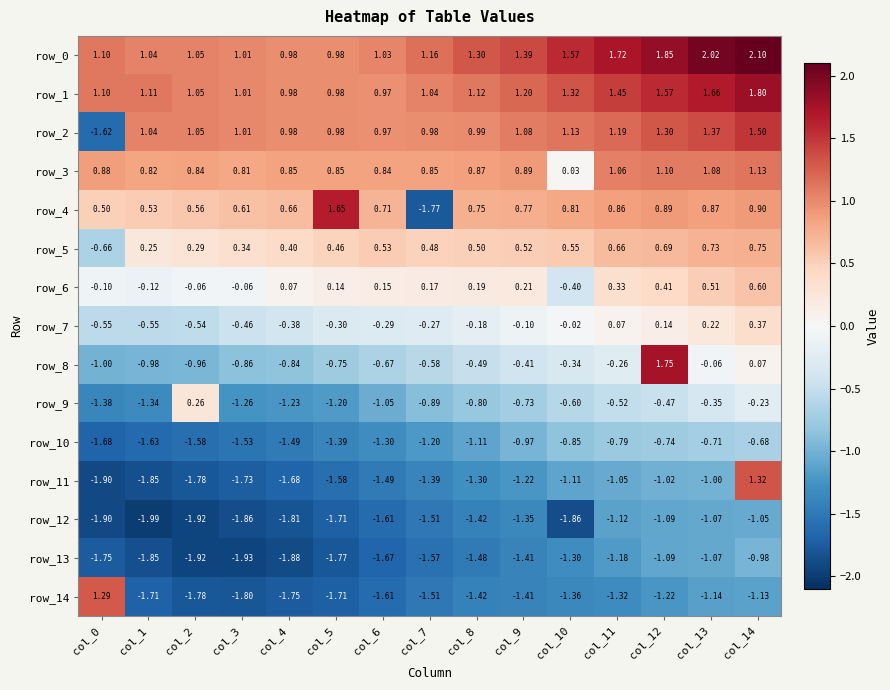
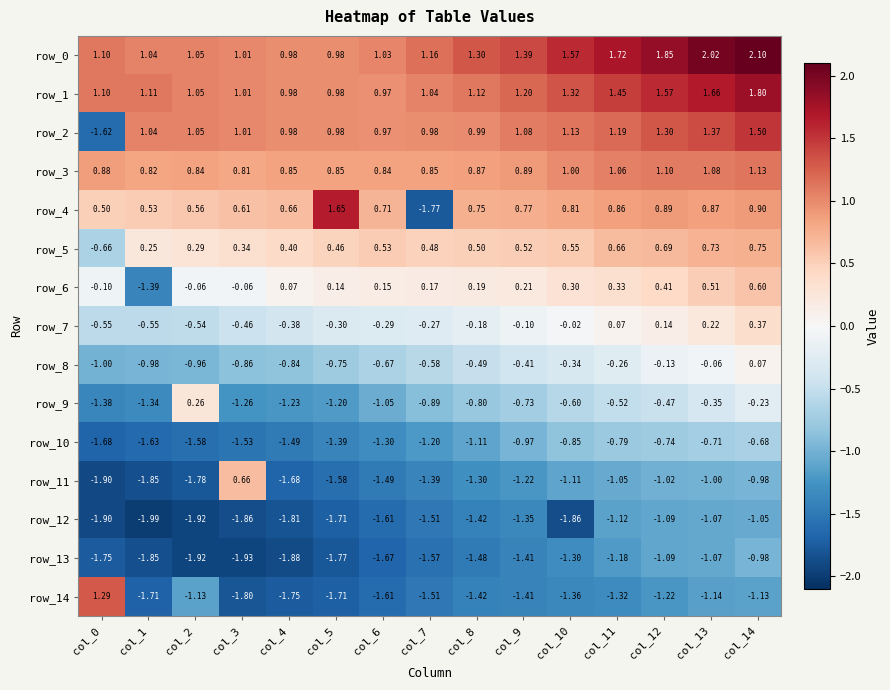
row_3, col_10: 0.03 -> 1.00
row_6, col_1: -0.12 -> -1.39
row_6, col_10: -0.40 -> 0.30
row_8, col_12: 1.75 -> -0.13
row_11, col_3: -1.73 -> 0.66
row_11, col_14: 1.32 -> -0.98
row_14, col_2: -1.78 -> -1.13
